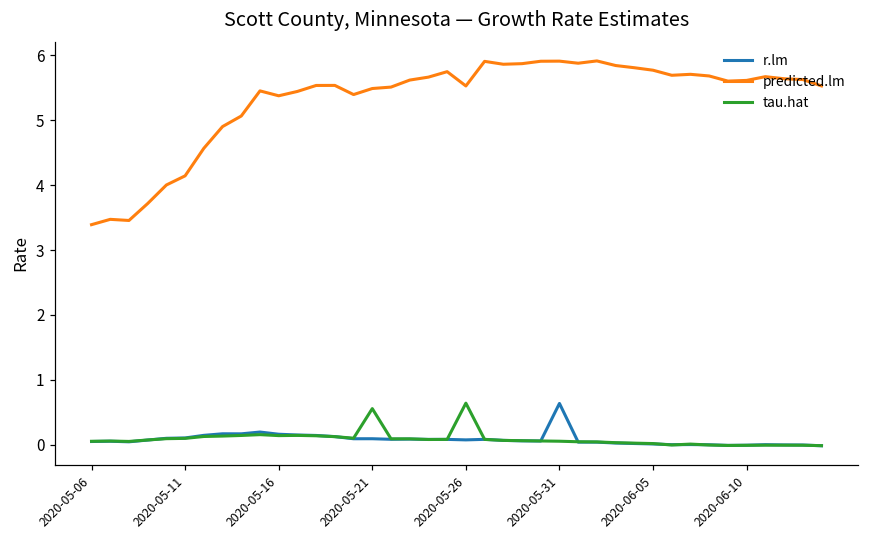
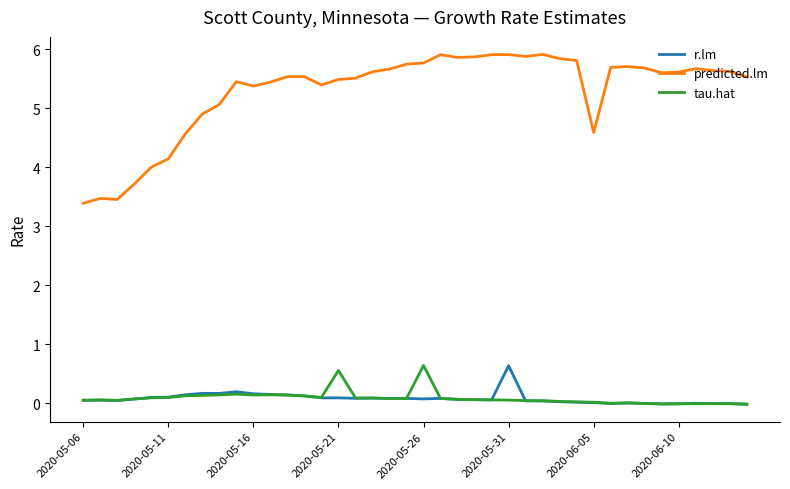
predicted.lm, 2020-05-26: 5.5 -> 5.8
predicted.lm, 2020-06-05: 5.8 -> 4.6
